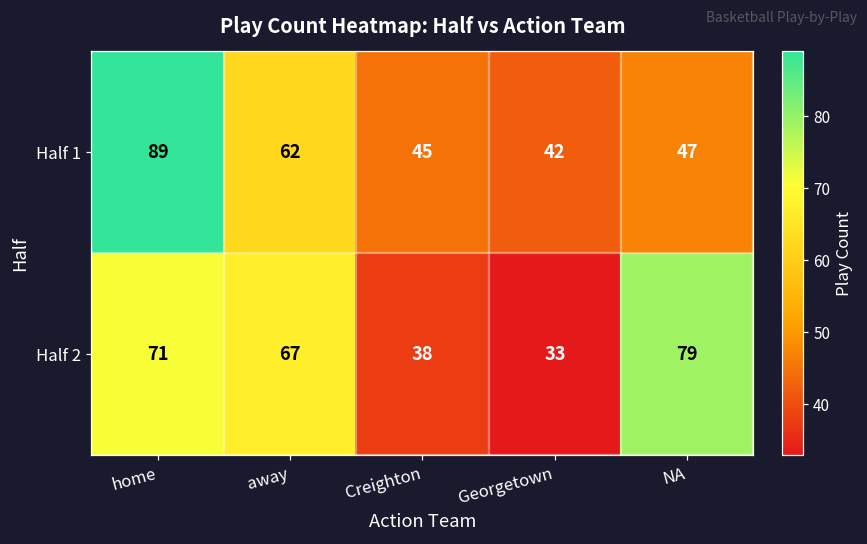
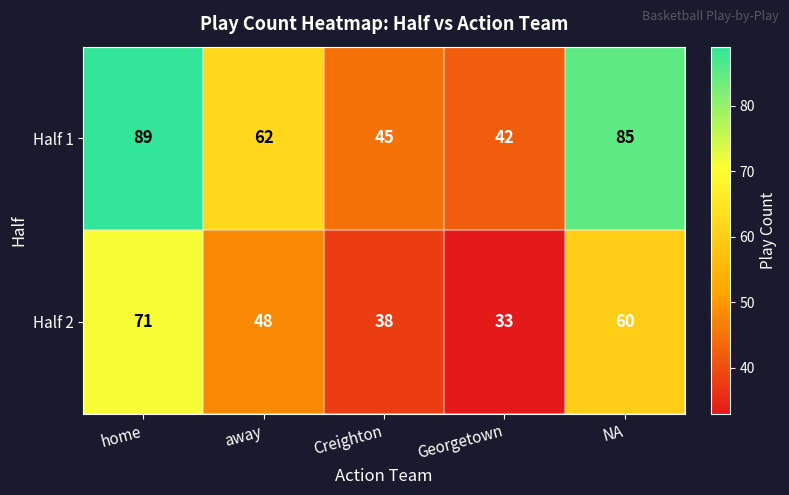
Half 1, NA: 47 -> 85
Half 2, away: 67 -> 48
Half 2, NA: 79 -> 60
